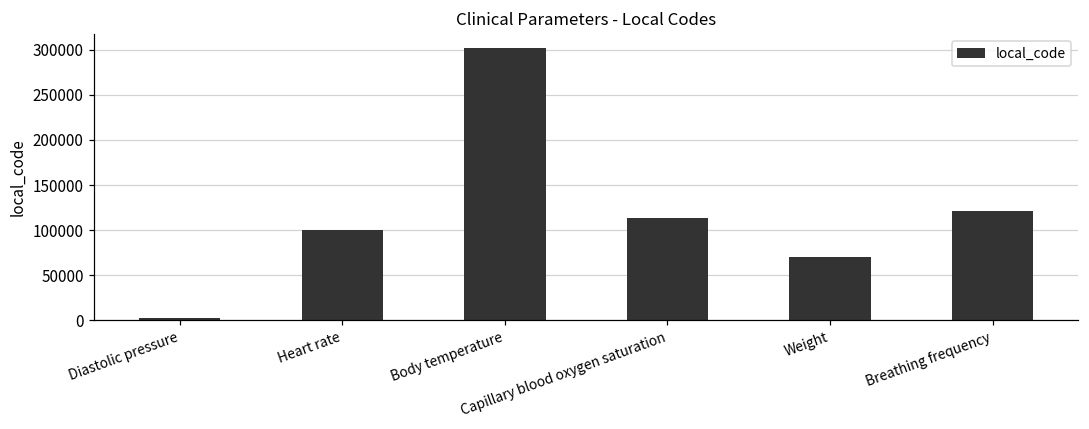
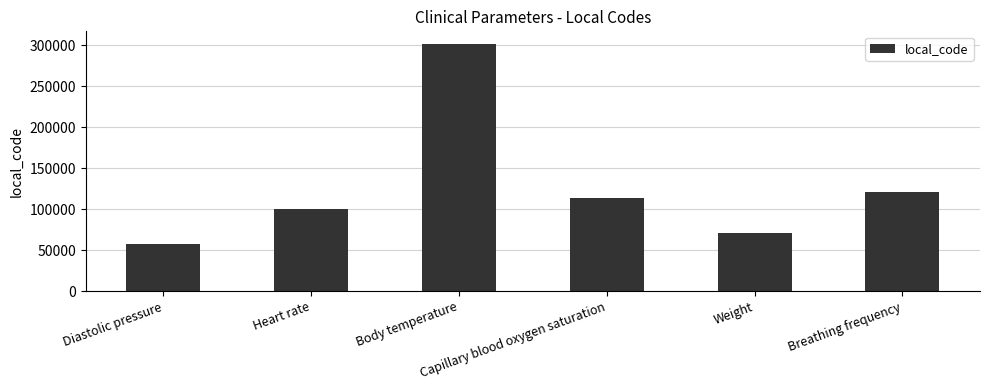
Diastolic pressure: 0 -> 60000
